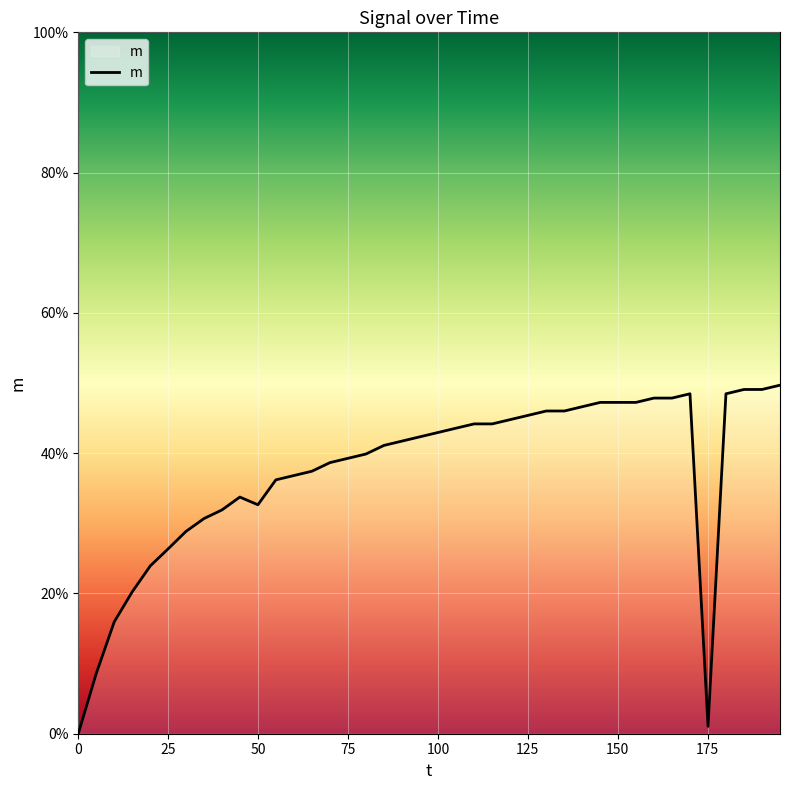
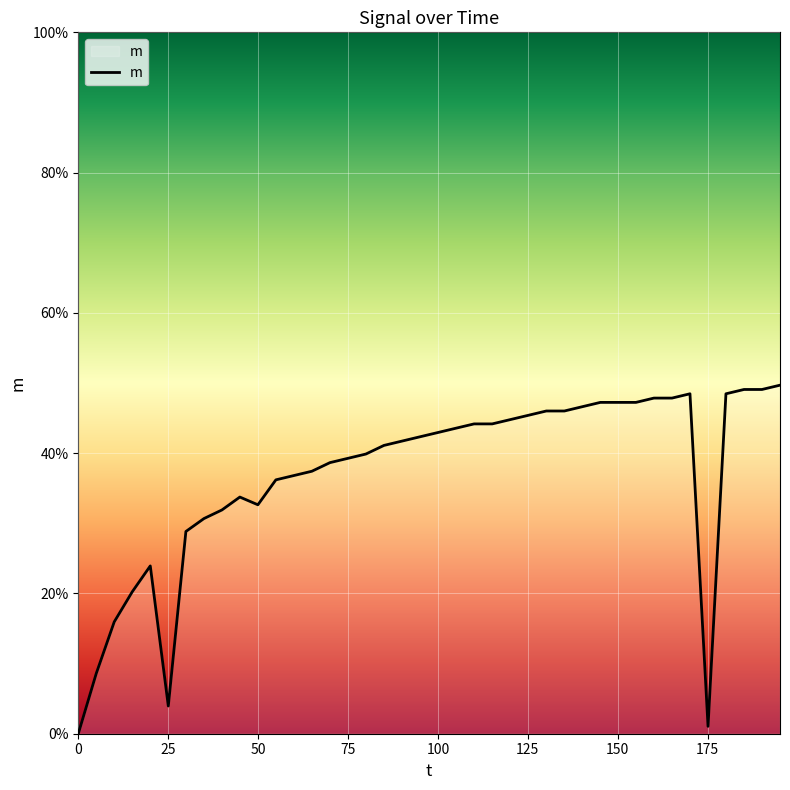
25: 26% -> 4%
